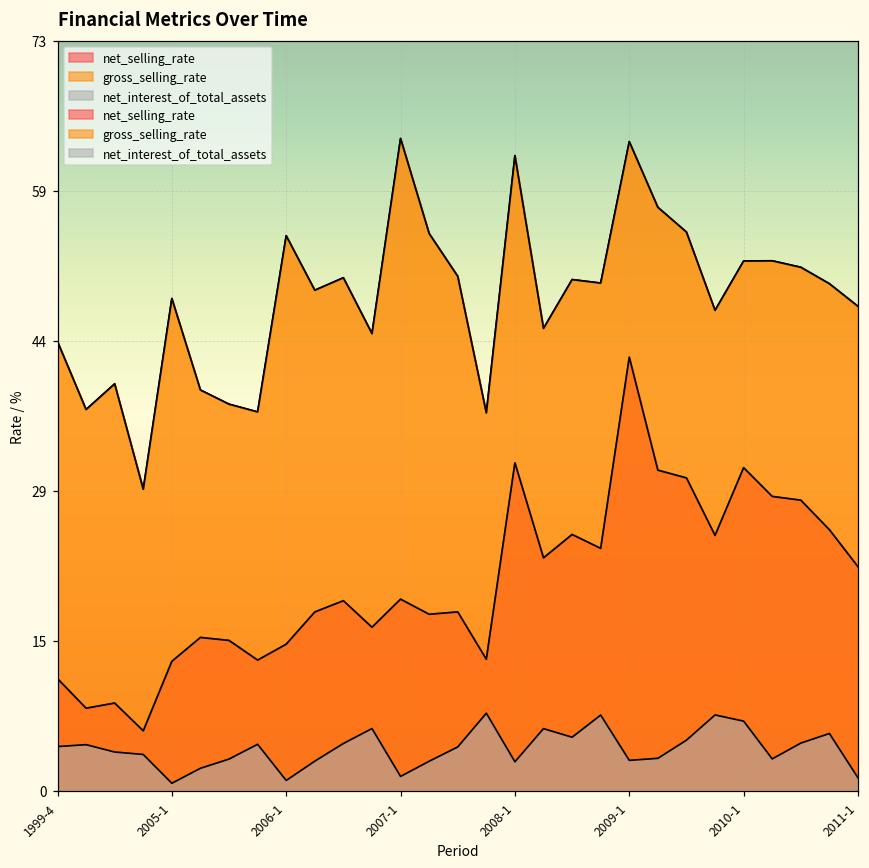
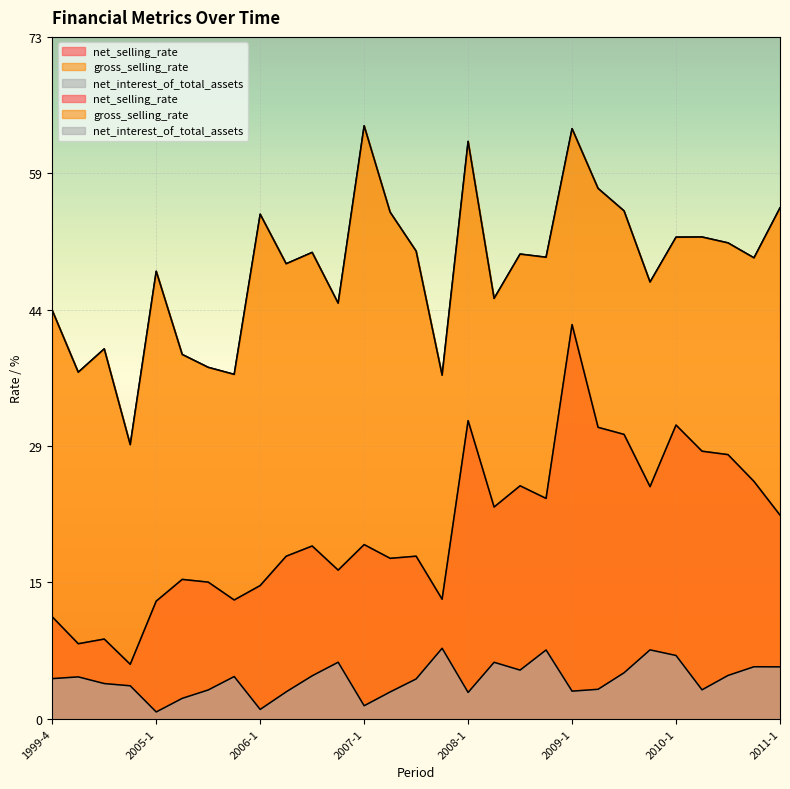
gross_selling_rate, 2011-1: 47 -> 55
net_interest_of_total_assets, 2011-1: 1 -> 6
